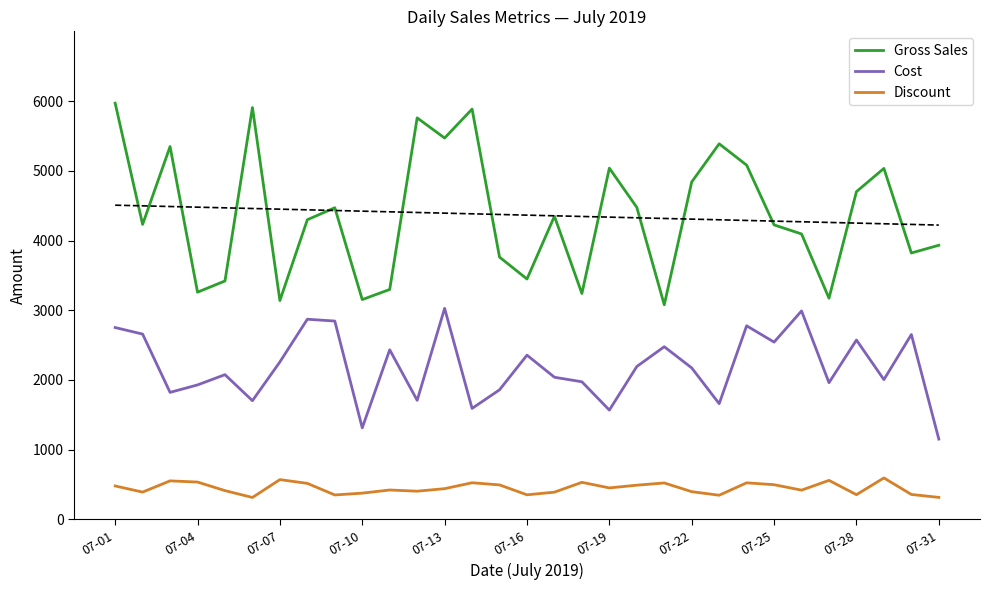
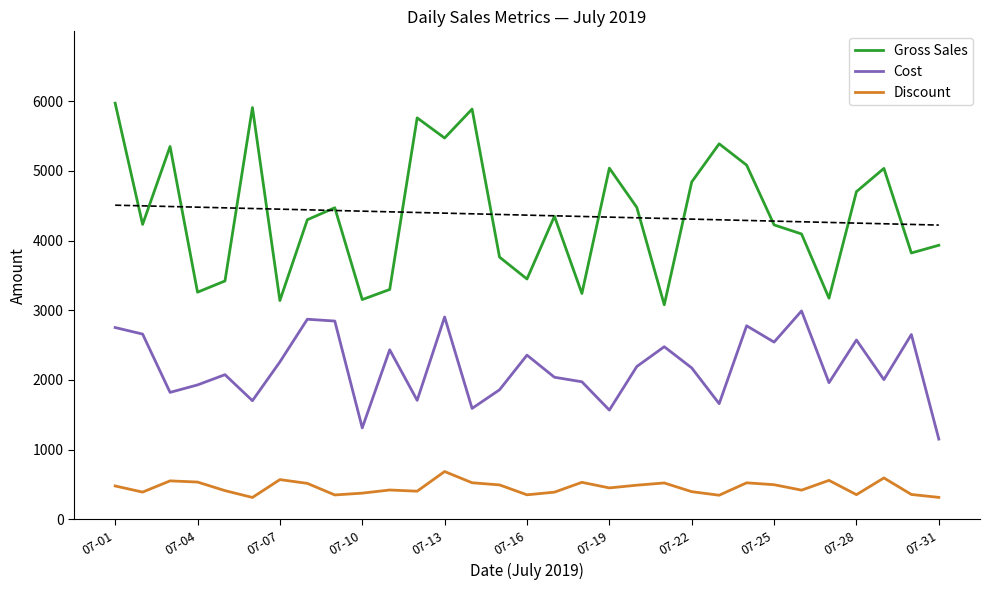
Cost, 07-13: 3000 -> 2900
Discount, 07-13: 400 -> 700
